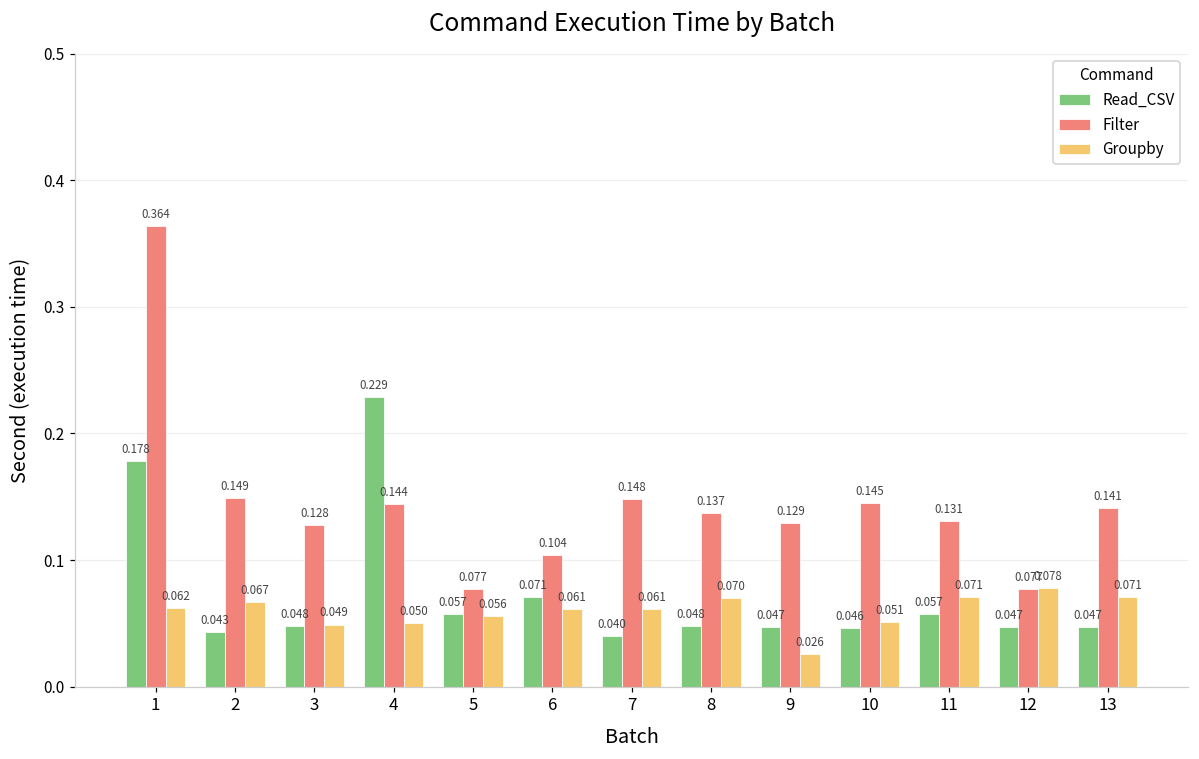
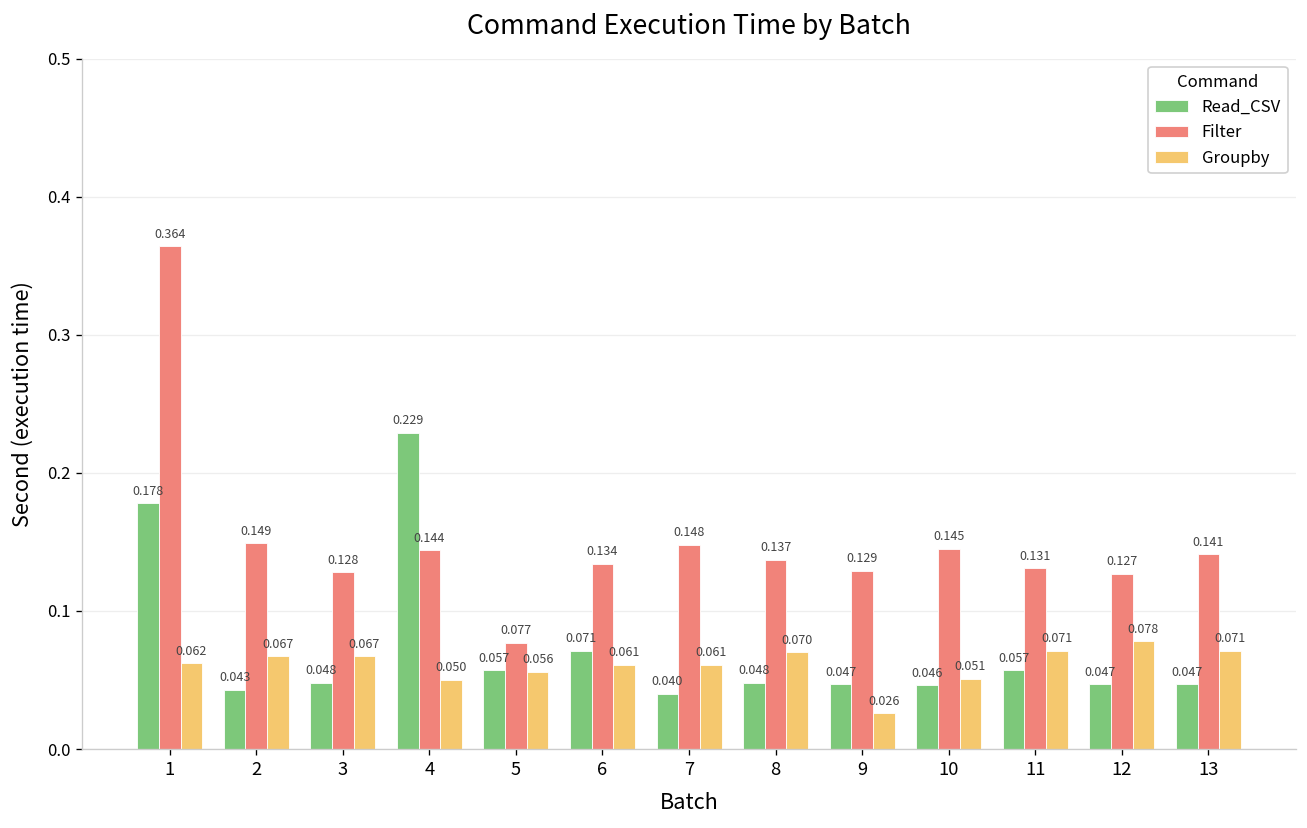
Groupby, 3: 0.049 -> 0.067
Filter, 6: 0.104 -> 0.134
Filter, 12: 0.077 -> 0.127
